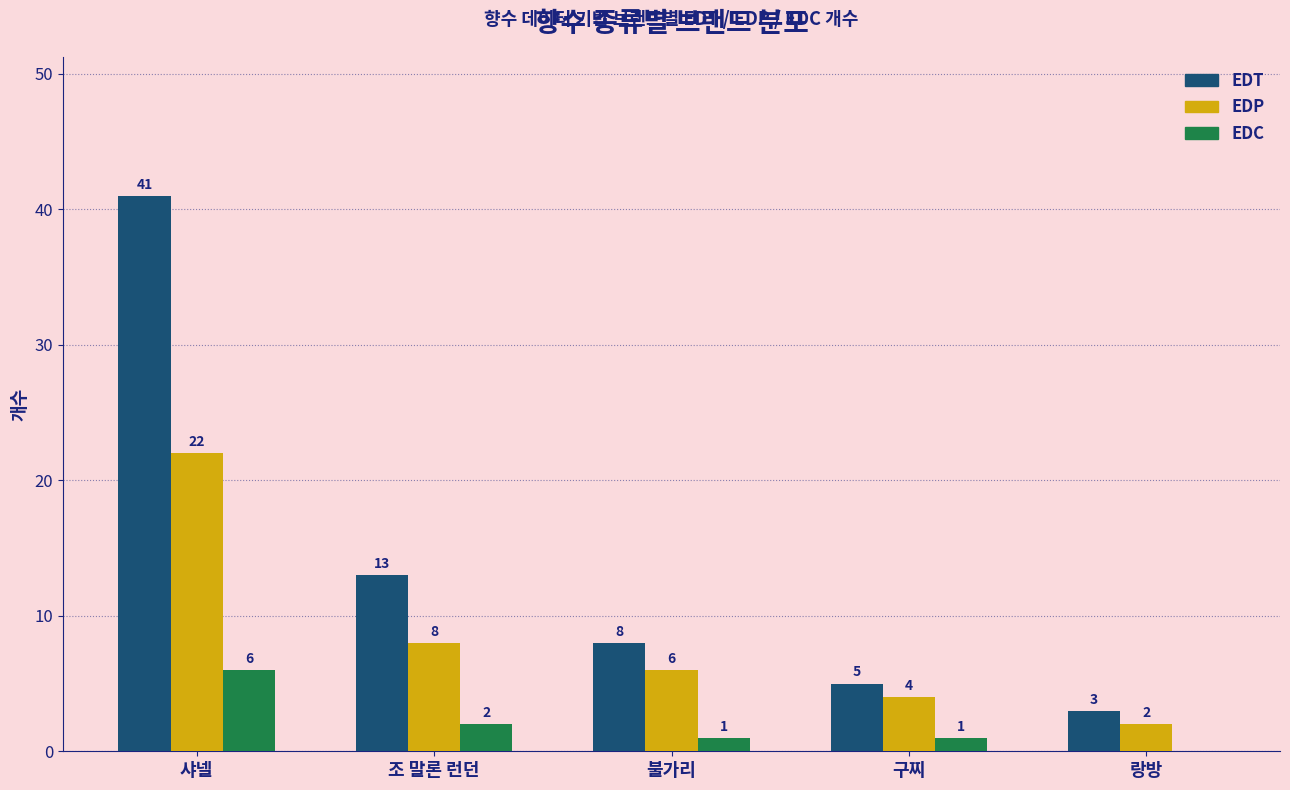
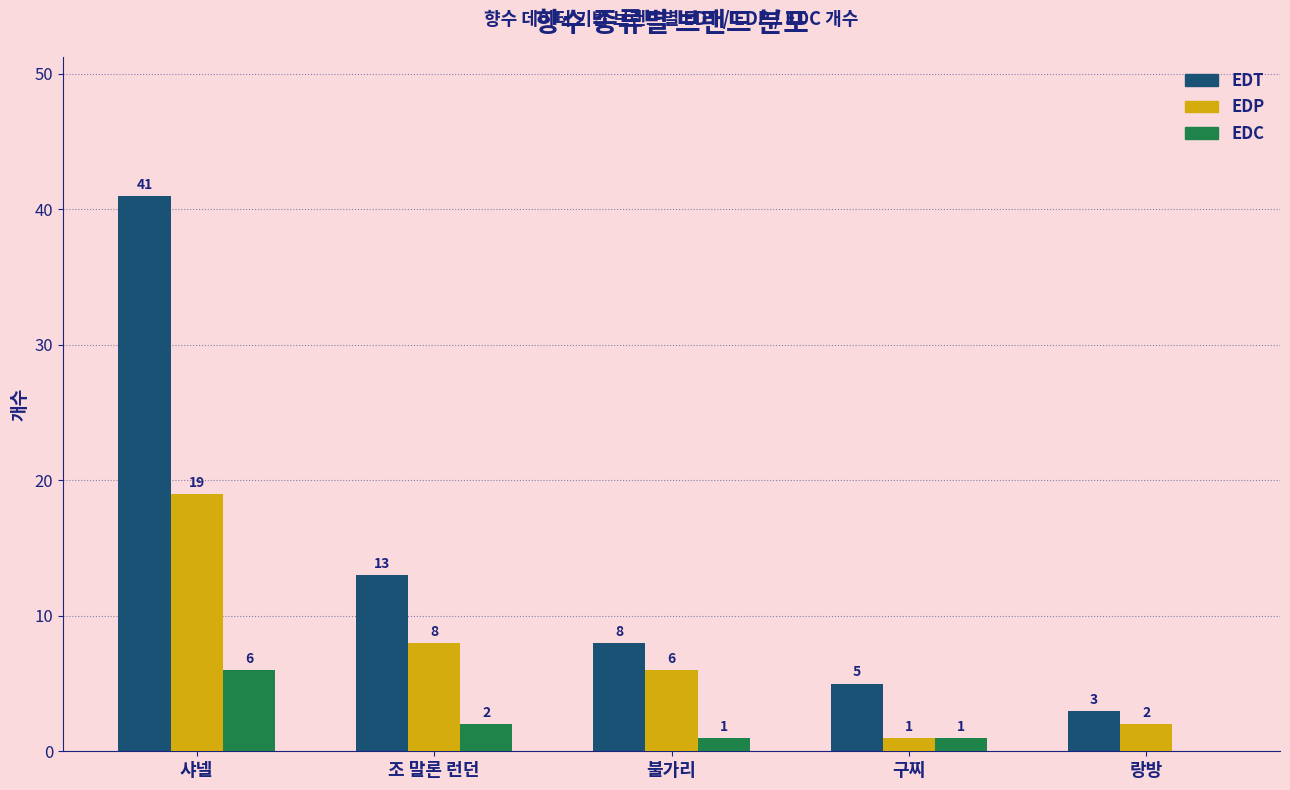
EDP, 샤넬: 22 -> 19
EDP, 구찌: 4 -> 1
